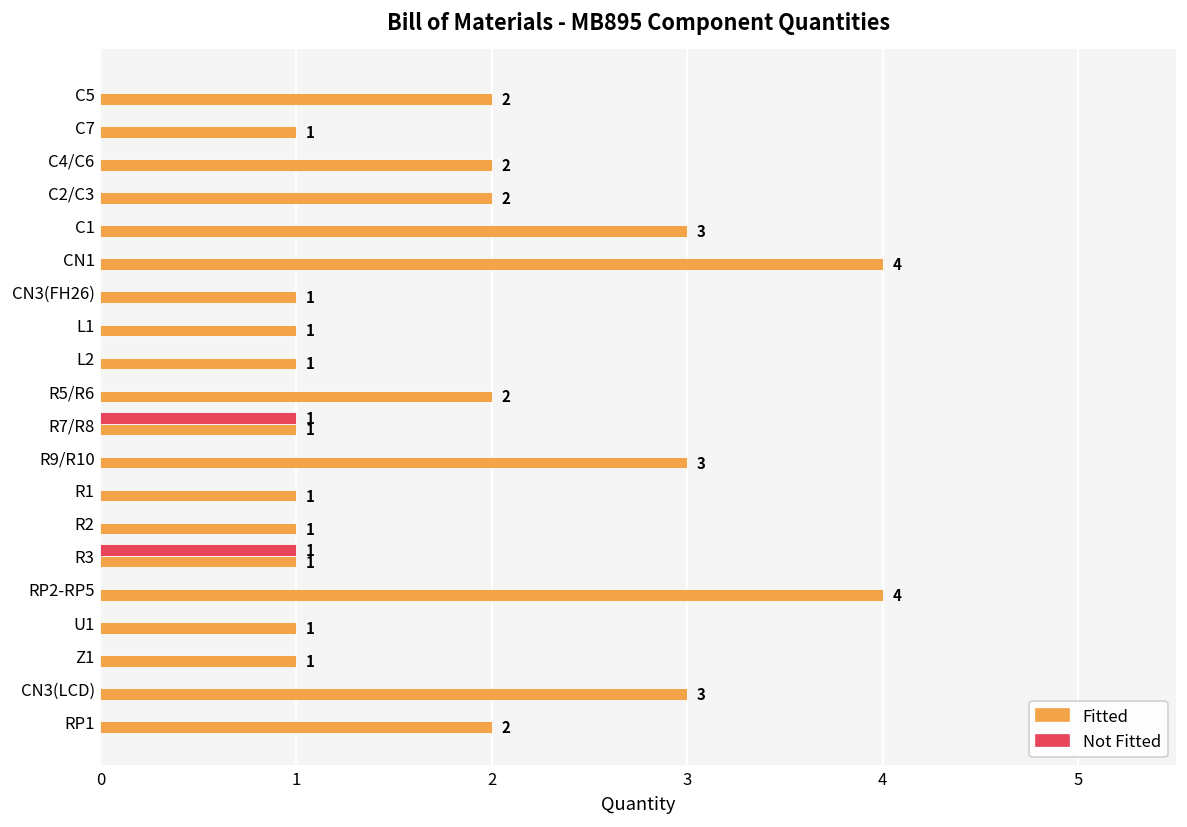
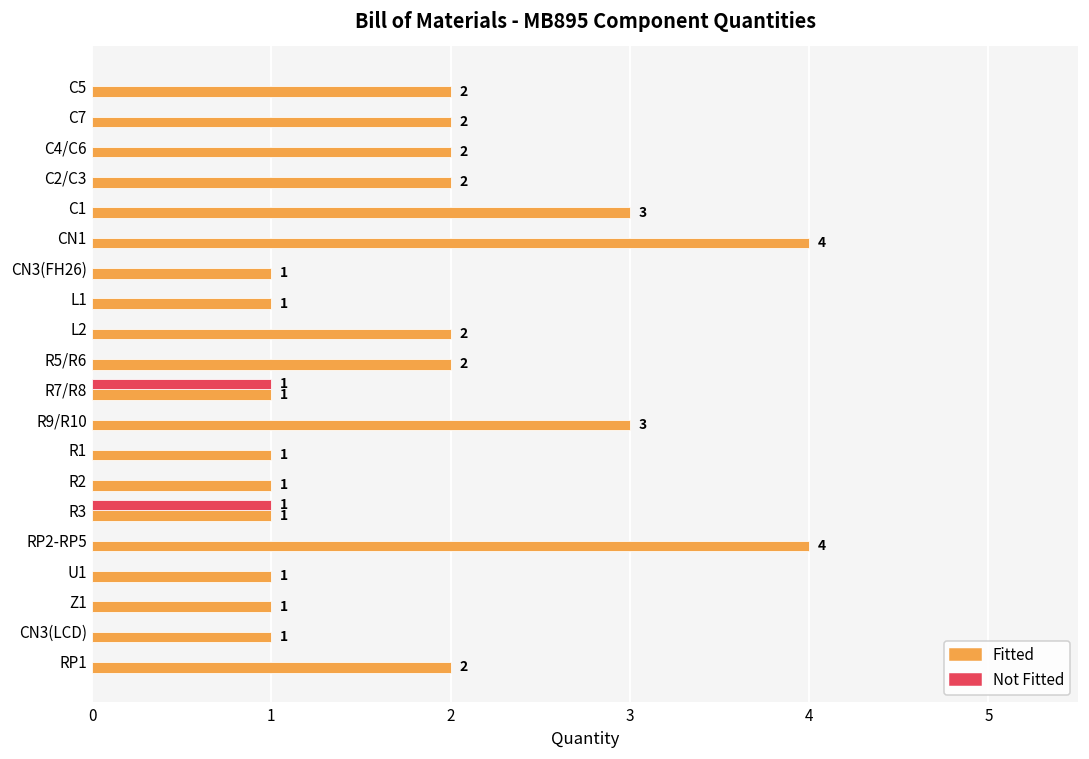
Fitted, C7: 1 -> 2
Fitted, L2: 1 -> 2
Fitted, CN3(LCD): 3 -> 1
